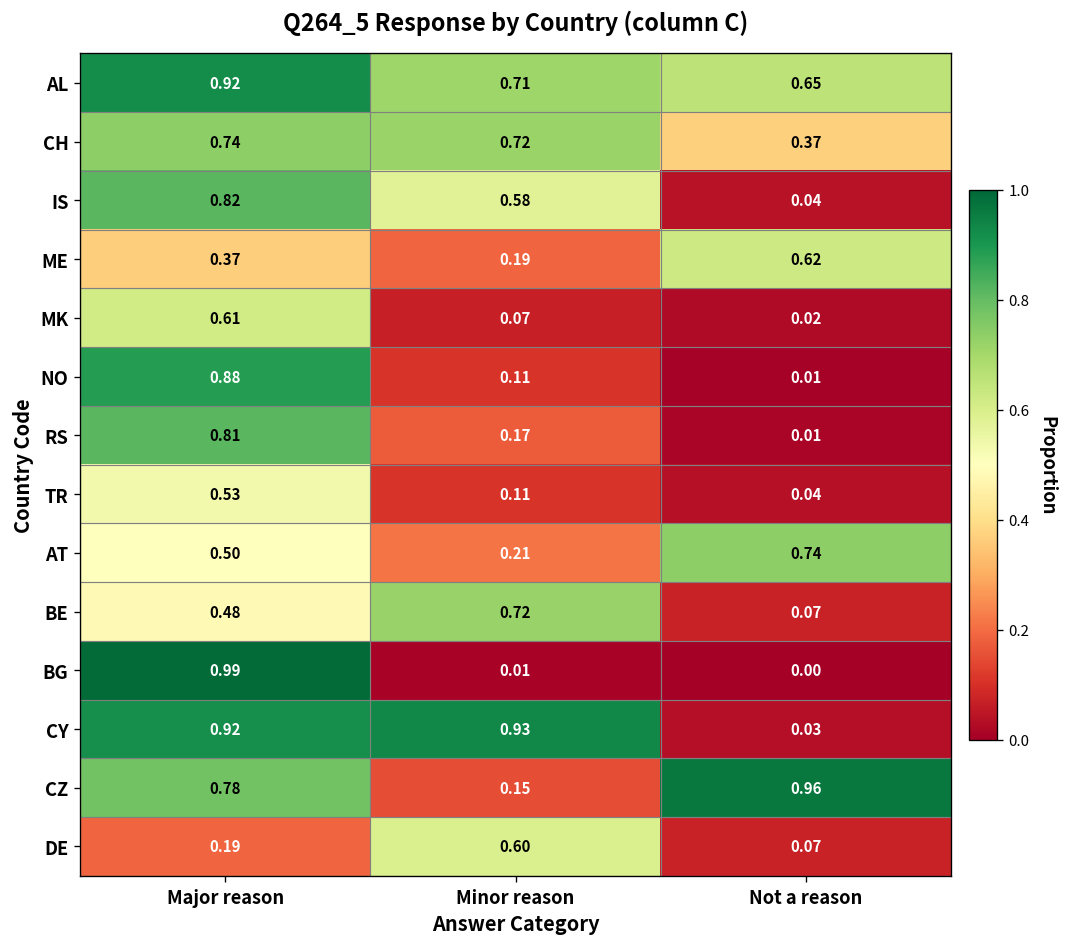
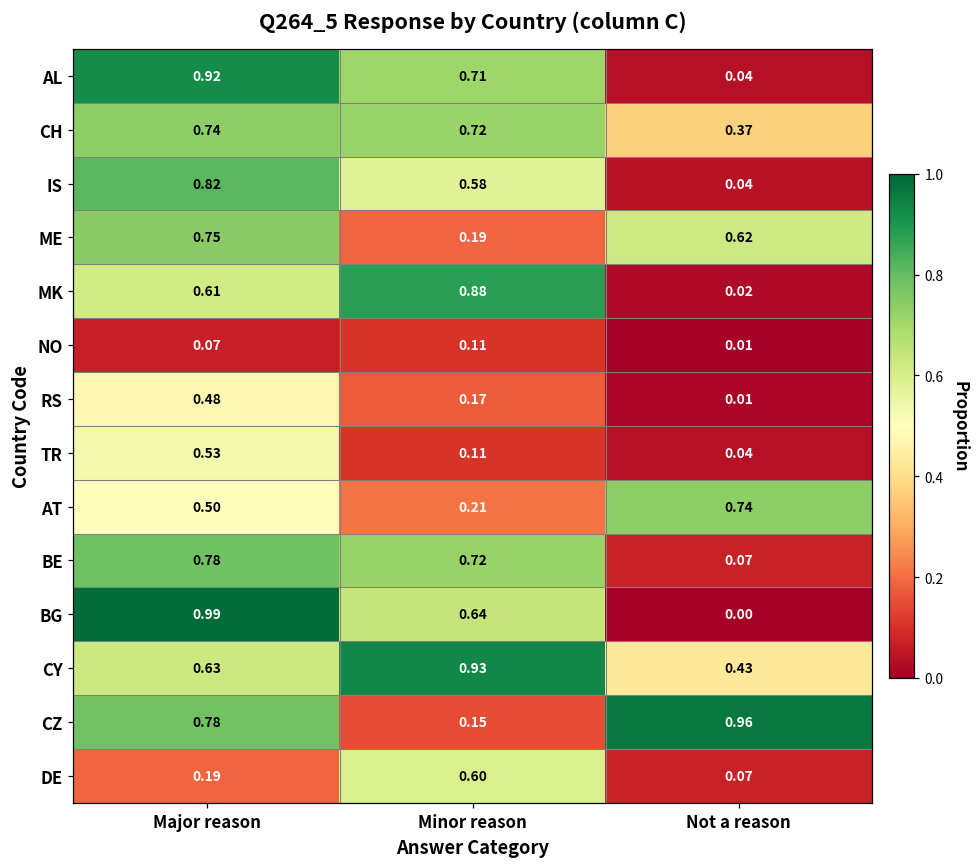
AL, Not a reason: 0.65 -> 0.04
ME, Major reason: 0.37 -> 0.75
MK, Minor reason: 0.07 -> 0.88
NO, Major reason: 0.88 -> 0.07
RS, Major reason: 0.81 -> 0.48
BE, Major reason: 0.48 -> 0.78
BG, Minor reason: 0.01 -> 0.64
CY, Major reason: 0.92 -> 0.63
CY, Not a reason: 0.03 -> 0.43
